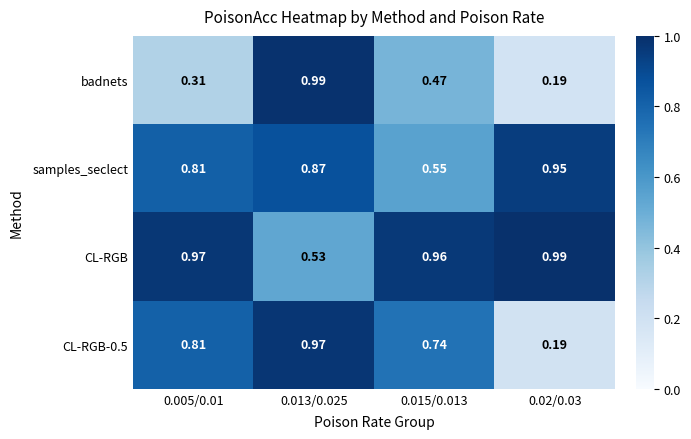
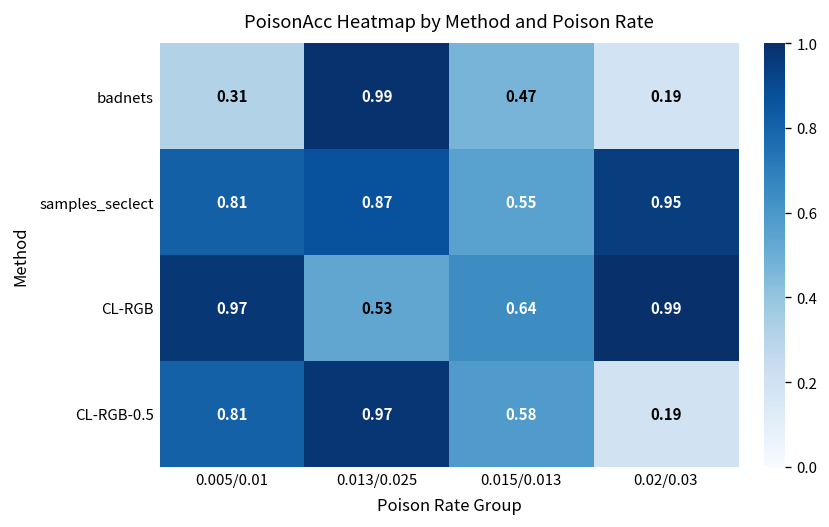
CL-RGB, 0.015/0.013: 0.96 -> 0.64
CL-RGB-0.5, 0.015/0.013: 0.74 -> 0.58
